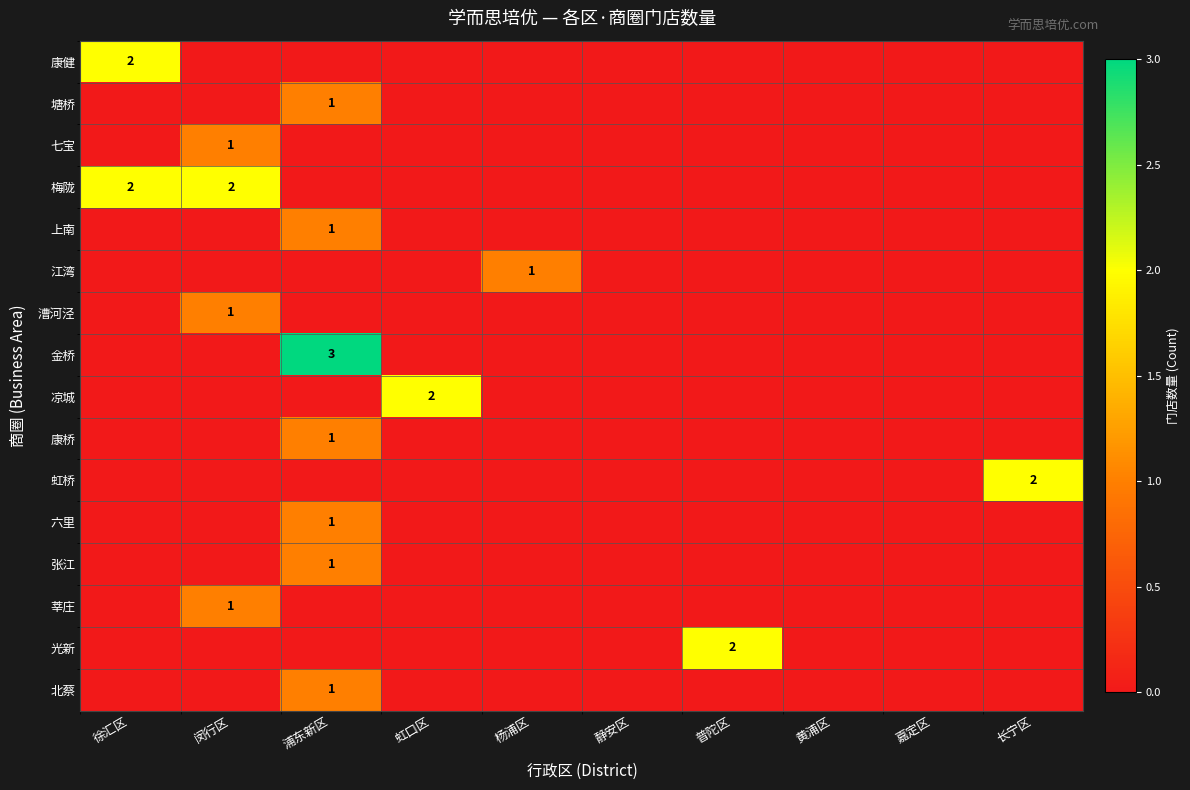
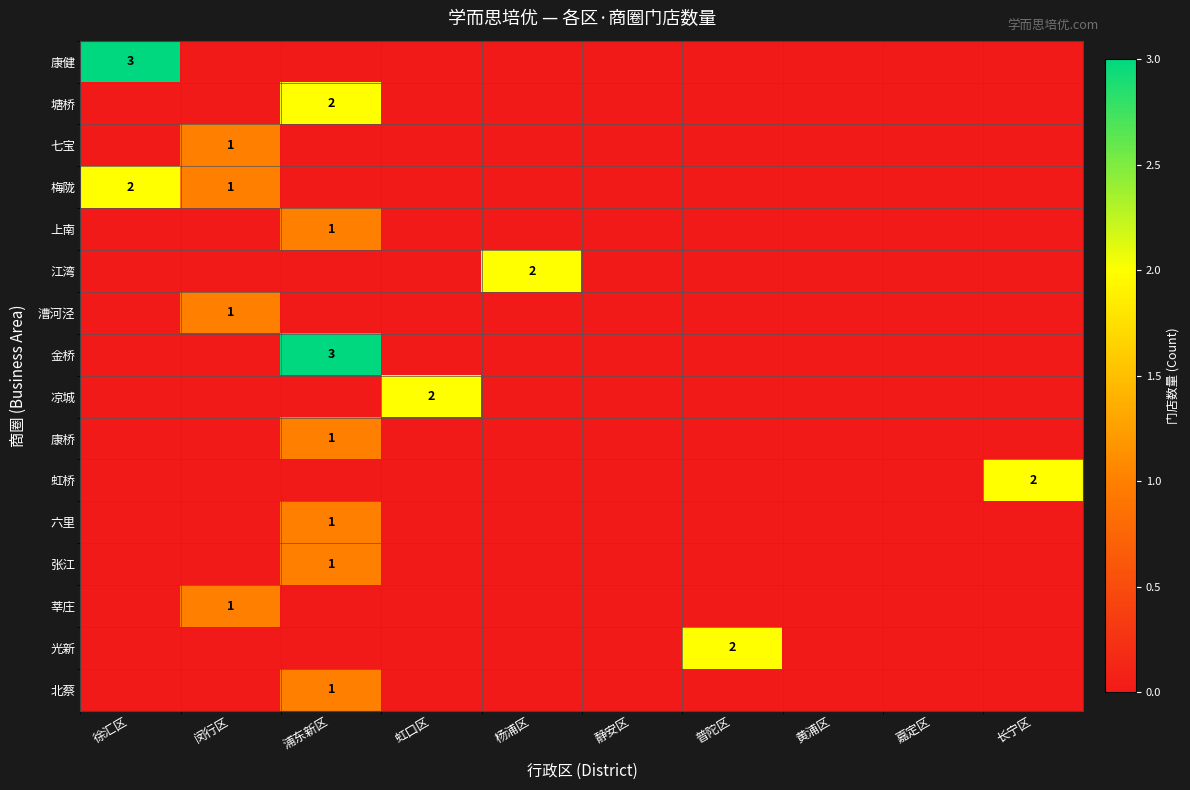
康健, 徐汇区: 2 -> 3
塘桥, 浦东新区: 1 -> 2
梅陇, 闵行区: 2 -> 1
江湾, 杨浦区: 1 -> 2
